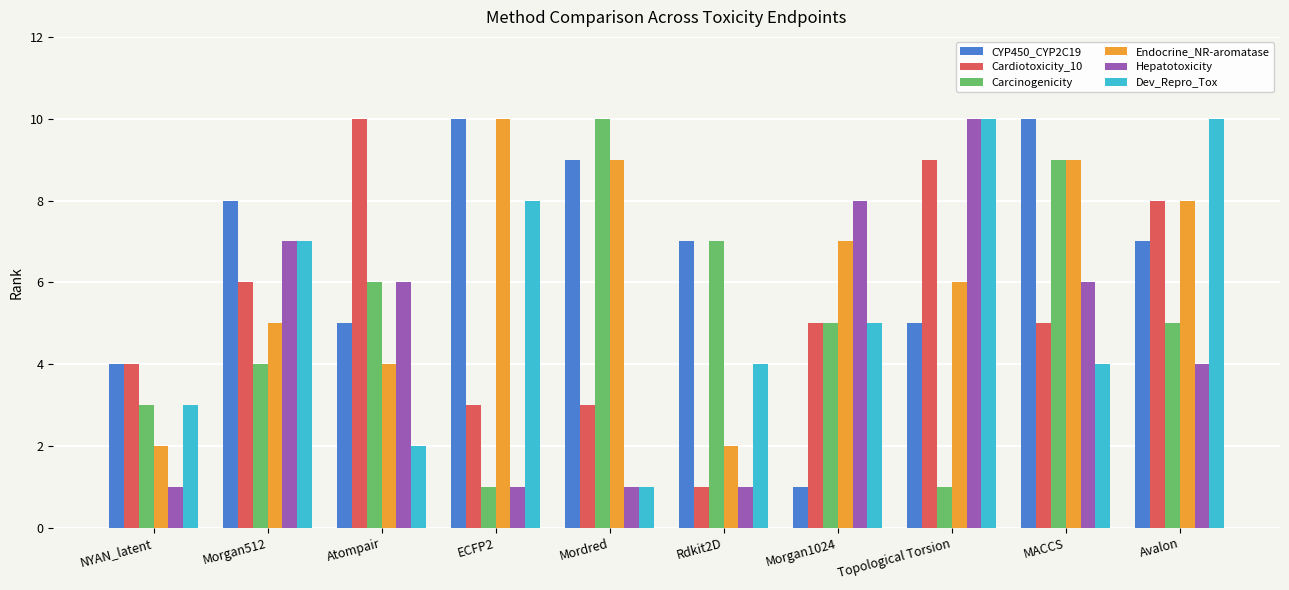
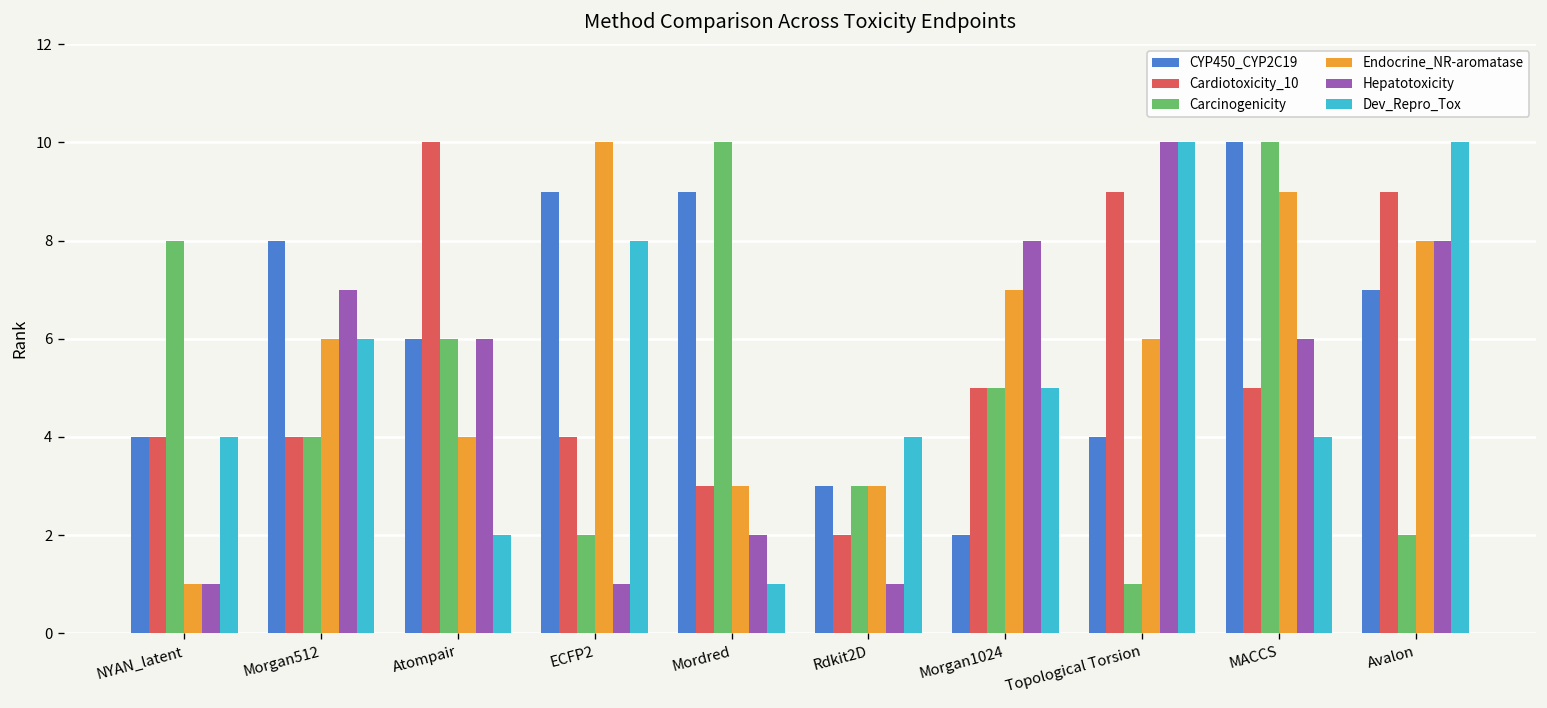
Carcinogenicity, NYAN_latent: 3 -> 8
Endocrine_NR-aromatase, NYAN_latent: 2 -> 1
Dev_Repro_Tox, NYAN_latent: 3 -> 4
Cardiotoxicity_10, Morgan512: 6 -> 4
Endocrine_NR-aromatase, Morgan512: 5 -> 6
Dev_Repro_Tox, Morgan512: 7 -> 6
CYP450_CYP2C19, Atompair: 5 -> 6
CYP450_CYP2C19, ECFP2: 10 -> 9
Cardiotoxicity_10, ECFP2: 3 -> 4
Carcinogenicity, ECFP2: 1 -> 2
Endocrine_NR-aromatase, Mordred: 9 -> 3
Hepatotoxicity, Mordred: 1 -> 2
CYP450_CYP2C19, Rdkit2D: 7 -> 3
Cardiotoxicity_10, Rdkit2D: 1 -> 2
Carcinogenicity, Rdkit2D: 7 -> 3
Endocrine_NR-aromatase, Rdkit2D: 2 -> 3
CYP450_CYP2C19, Morgan1024: 1 -> 2
CYP450_CYP2C19, Topological Torsion: 5 -> 4
Carcinogenicity, MACCS: 9 -> 10
Cardiotoxicity_10, Avalon: 8 -> 9
Carcinogenicity, Avalon: 5 -> 2
Hepatotoxicity, Avalon: 4 -> 8
